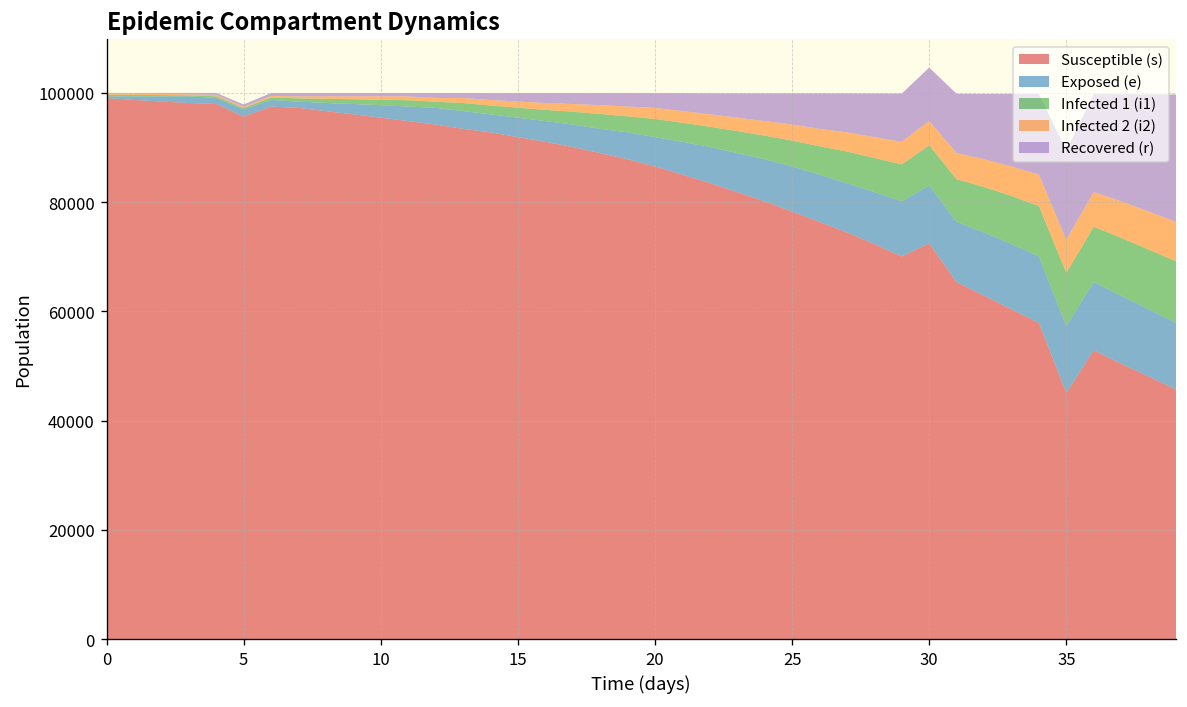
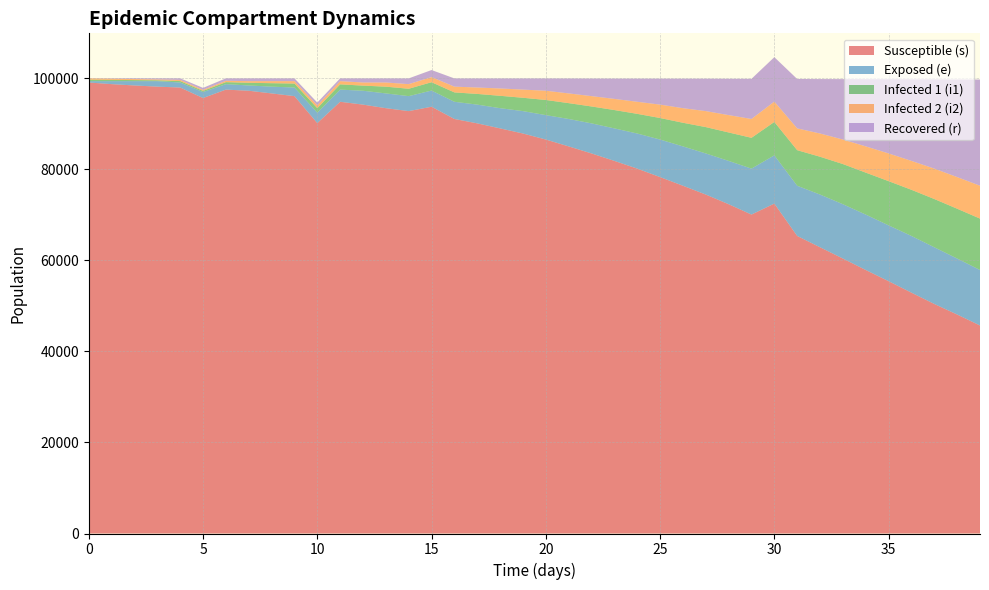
Susceptible (s), 10: 95000 -> 90000
Susceptible (s), 15: 92000 -> 94000
Susceptible (s), 35: 45000 -> 55000
